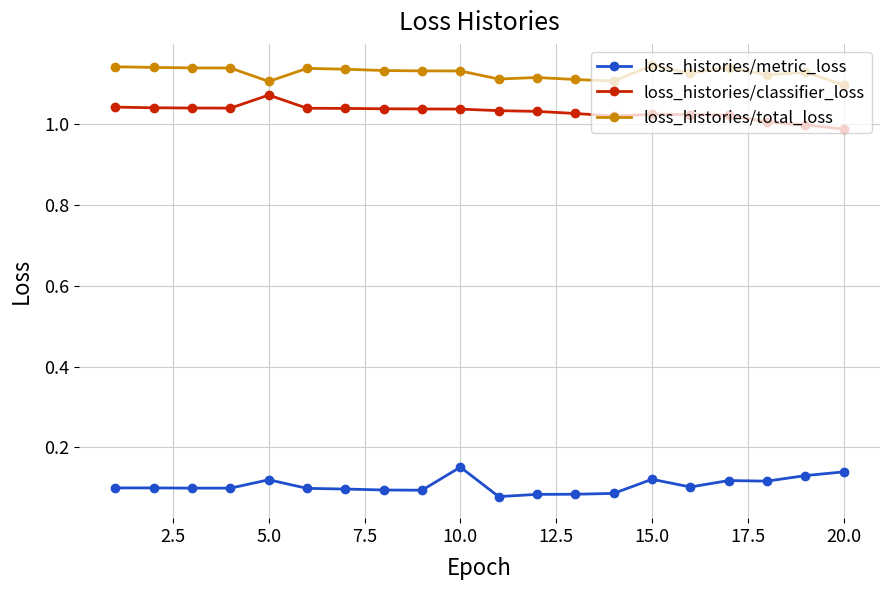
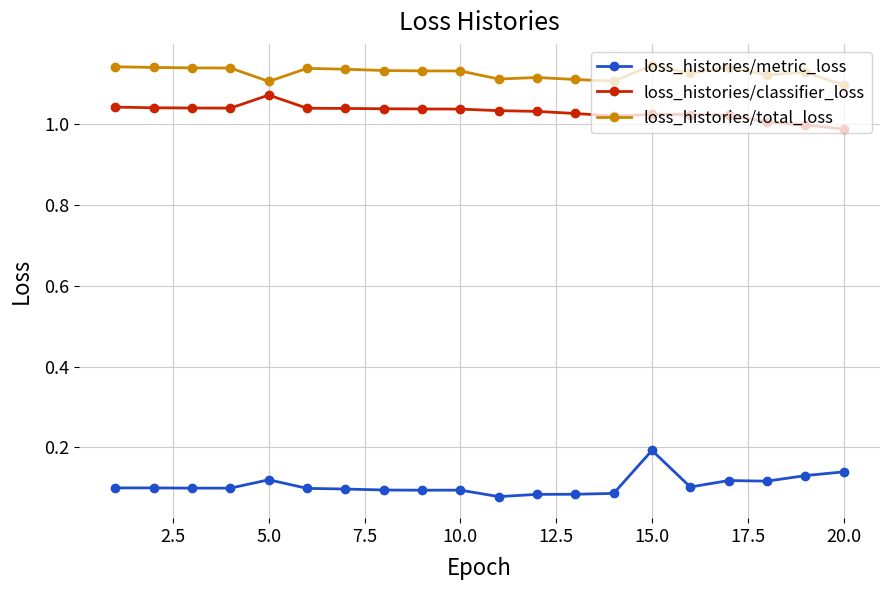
loss_histories/metric_loss, 10.0: 0.15 -> 0.09
loss_histories/metric_loss, 15.0: 0.12 -> 0.19
